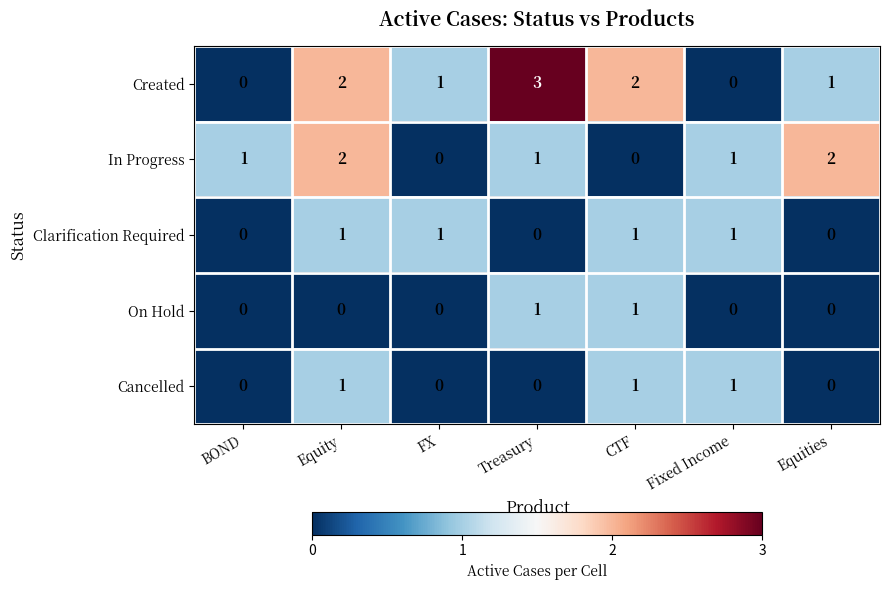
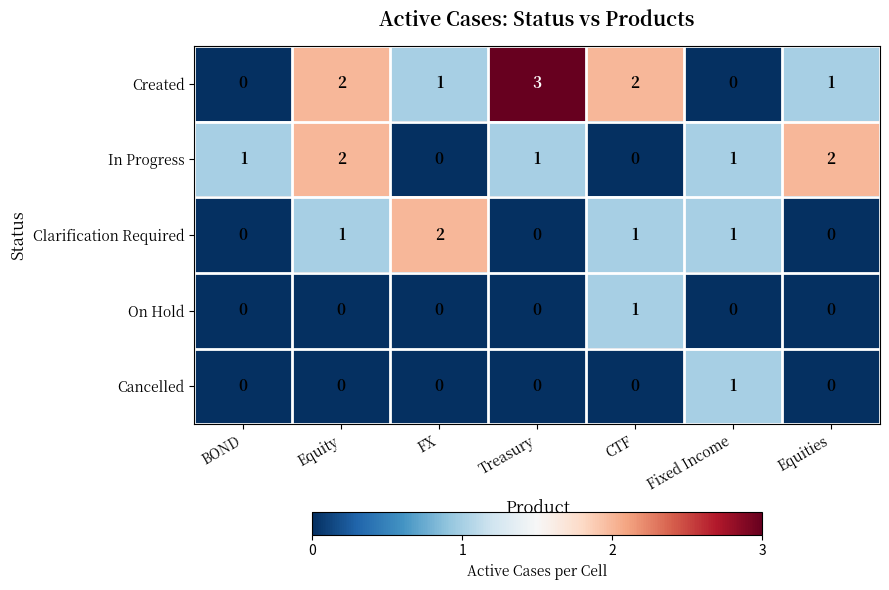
Clarification Required, FX: 1 -> 2
On Hold, Treasury: 1 -> 0
Cancelled, Equity: 1 -> 0
Cancelled, CTF: 1 -> 0
